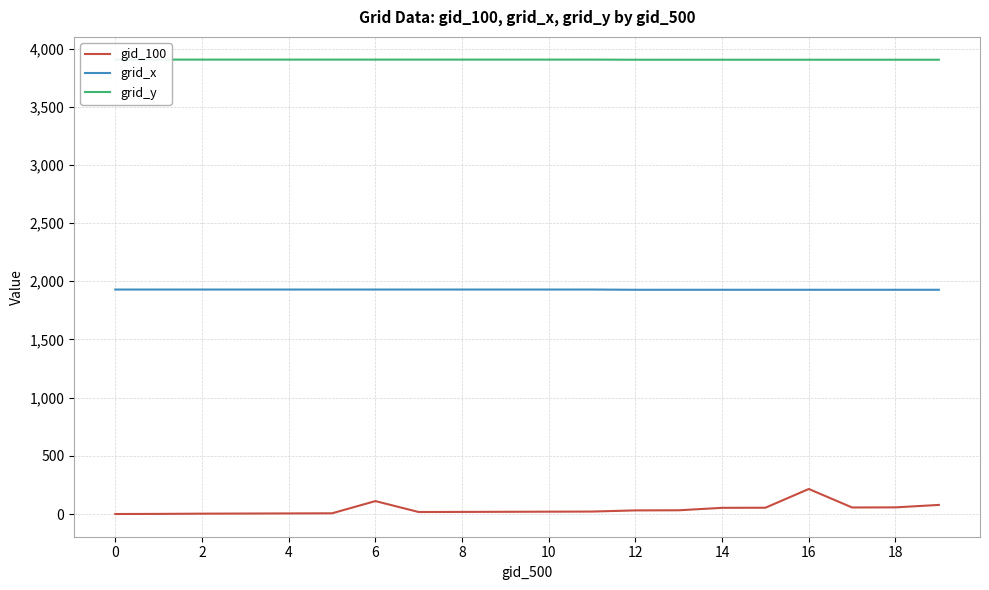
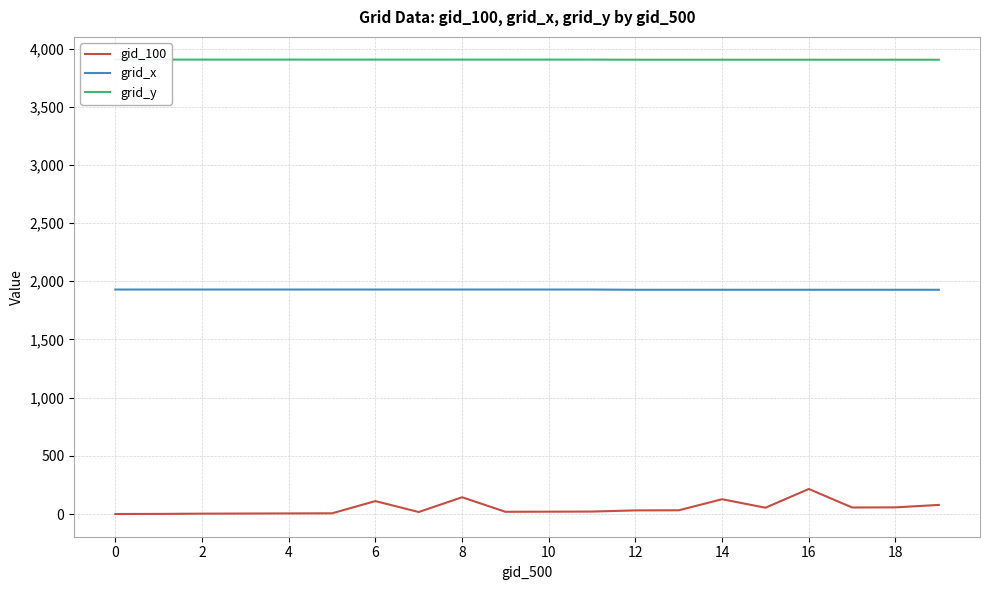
gid_100, 8: 20 -> 140
gid_100, 14: 50 -> 130
